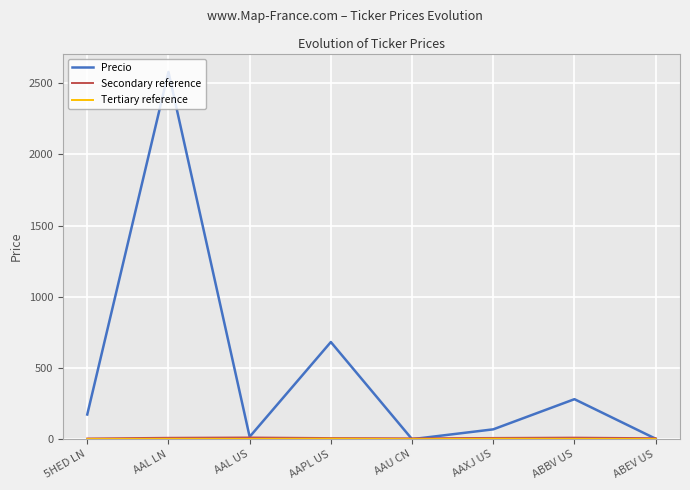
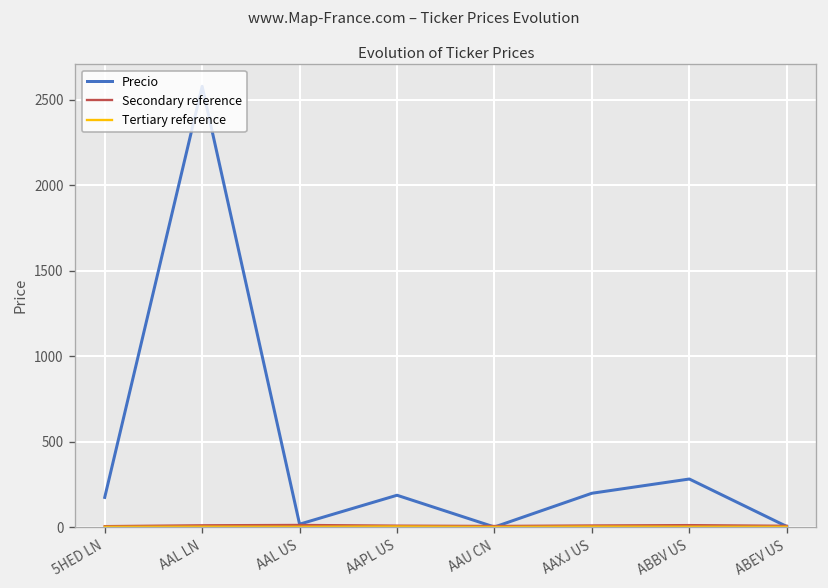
Precio, AAPL US: 680 -> 190
Precio, AAXJ US: 70 -> 200
